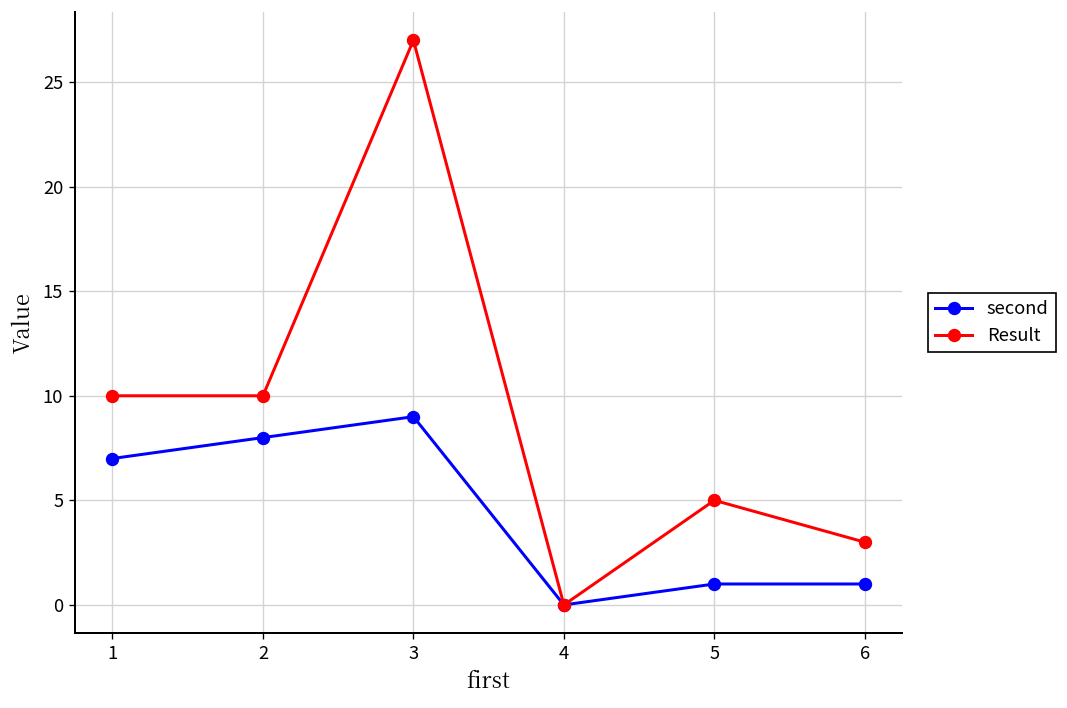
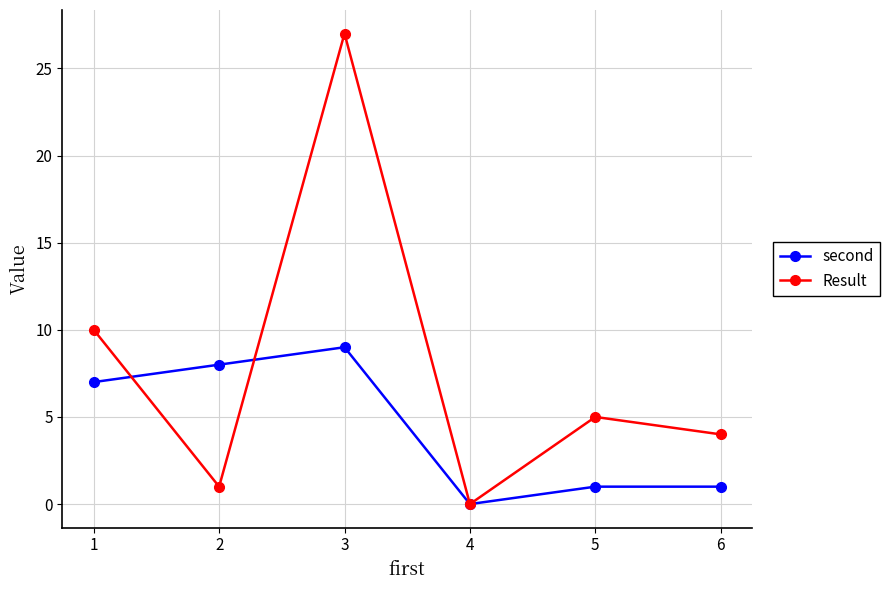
Result, 2: 10 -> 1
Result, 6: 3 -> 4
